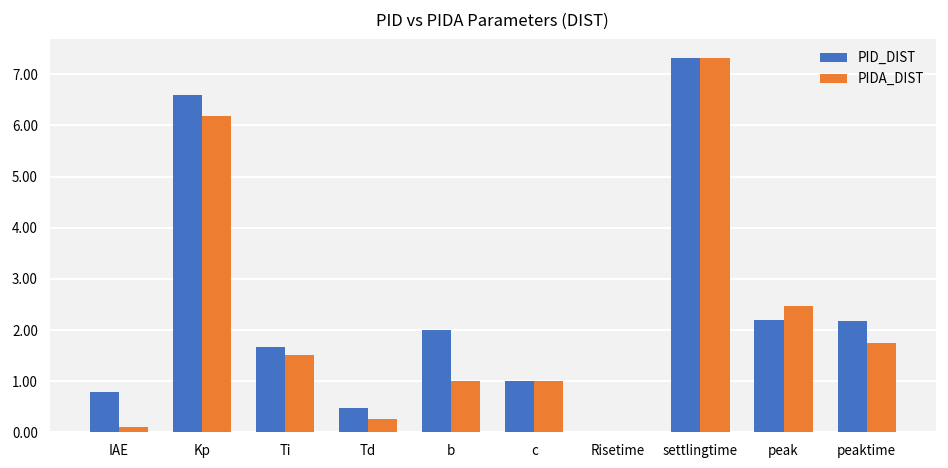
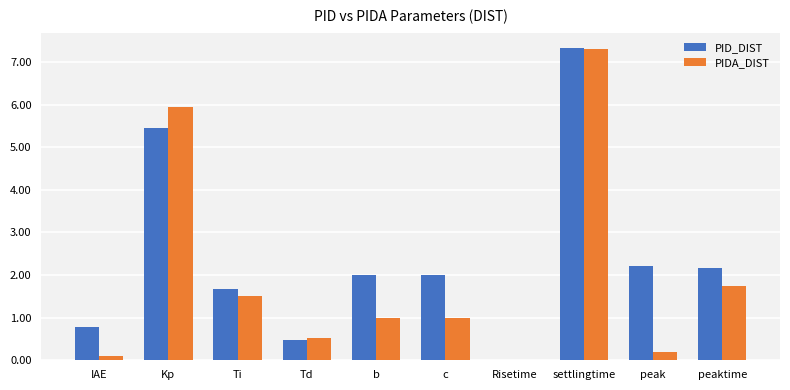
PID_DIST, Kp: 6.6 -> 5.5
PIDA_DIST, Kp: 6.2 -> 5.9
PIDA_DIST, Td: 0.3 -> 0.5
PID_DIST, c: 1 -> 2
PIDA_DIST, peak: 2.5 -> 0.2
